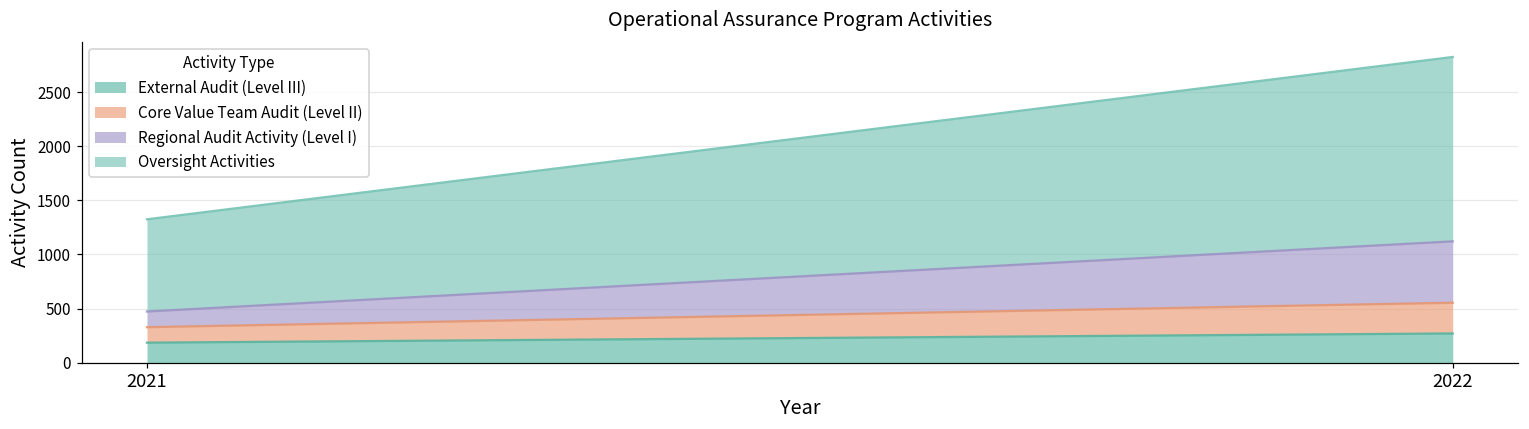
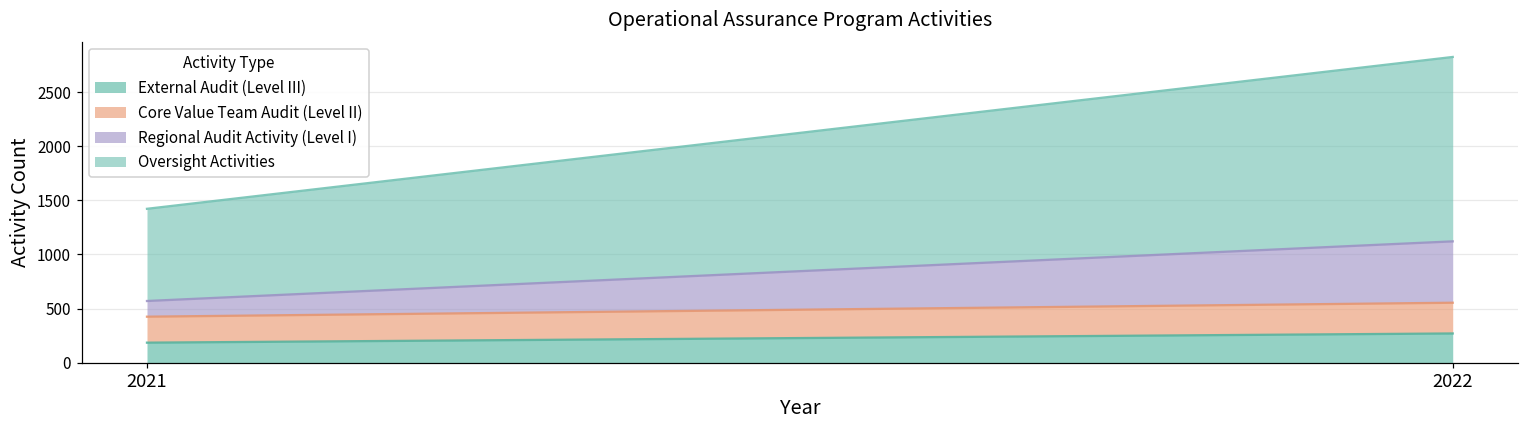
Core Value Team Audit (Level II), 2021: 100 -> 200
